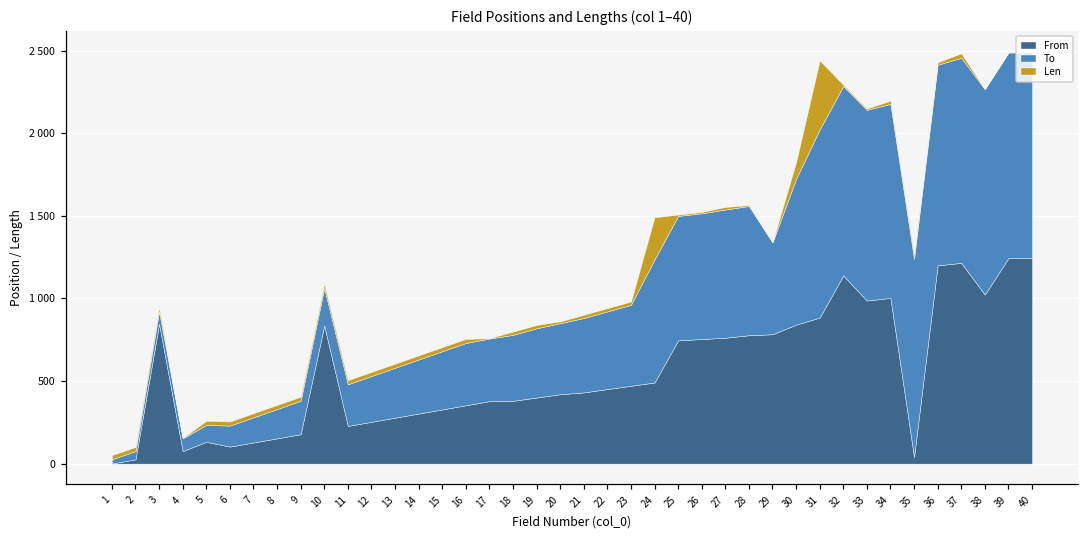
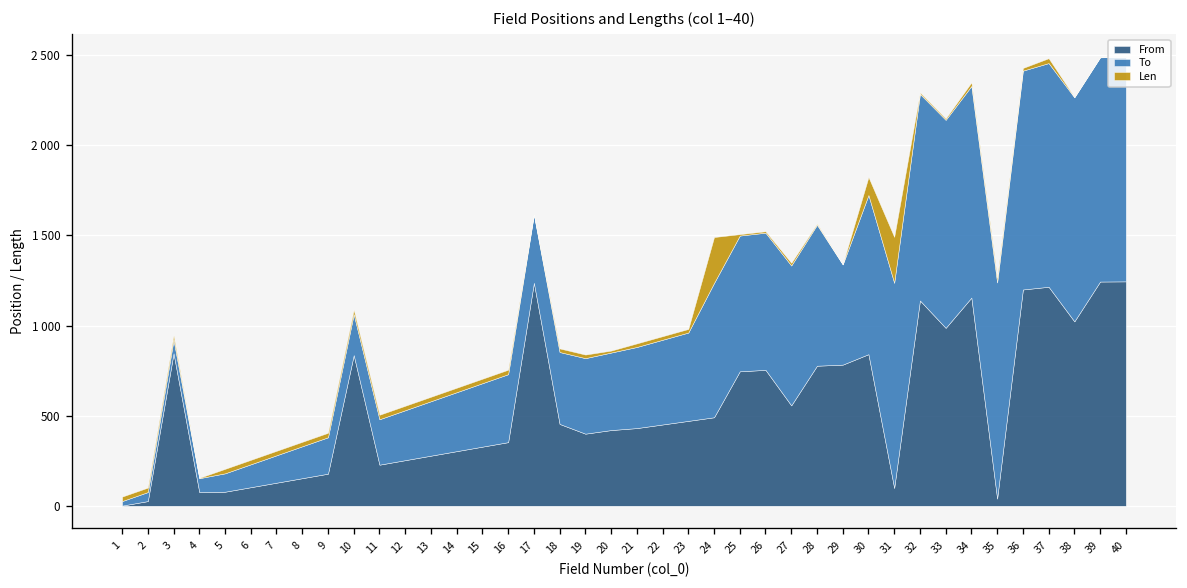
From, 5: 130 -> 80
From, 17: 380 -> 1240
From, 18: 380 -> 450
From, 27: 760 -> 560
From, 31: 880 -> 100
Len, 31: 420 -> 260
From, 34: 1000 -> 1160
